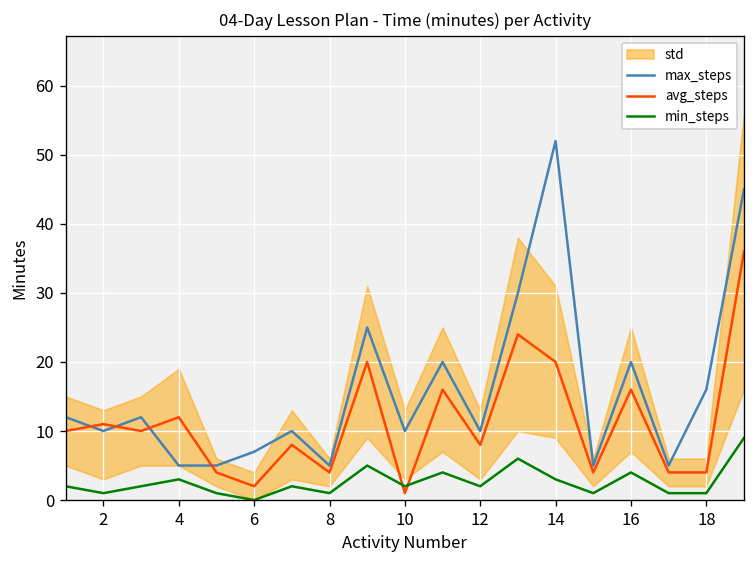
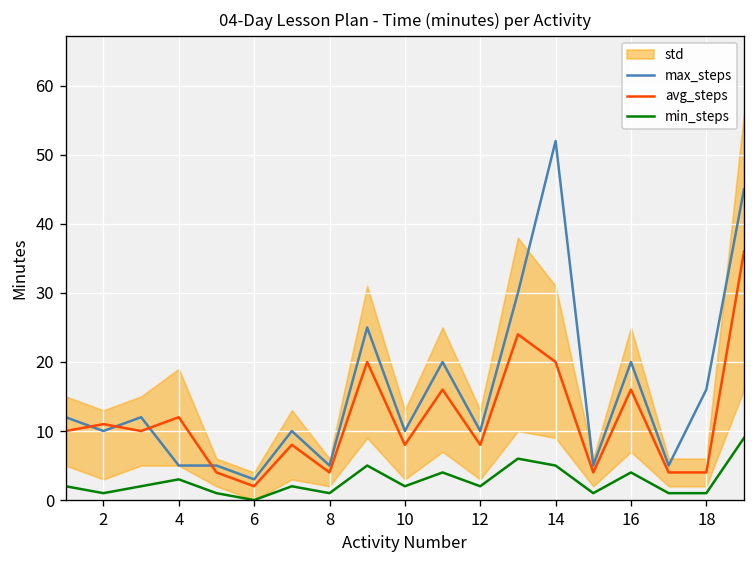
max_steps, 6: 7 -> 3
avg_steps, 10: 1 -> 8
min_steps, 14: 3 -> 5
